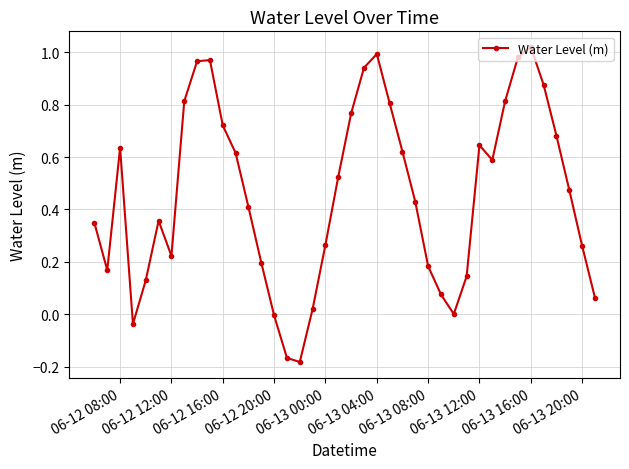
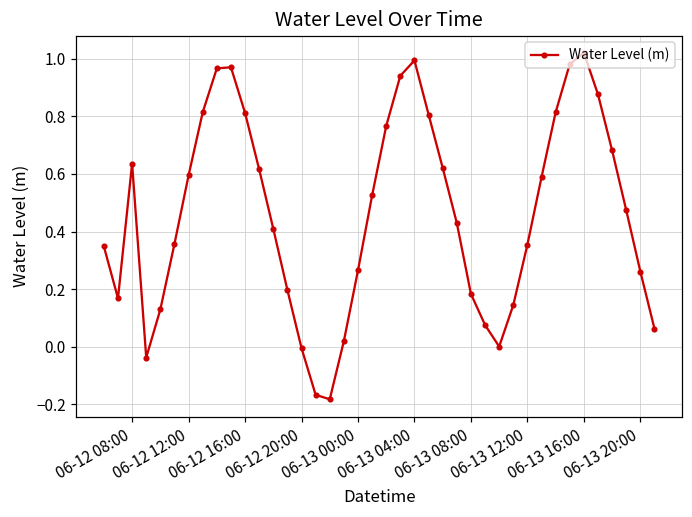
06-12 12:00: 0.22 -> 0.59
06-12 16:00: 0.72 -> 0.81
06-13 12:00: 0.65 -> 0.35
